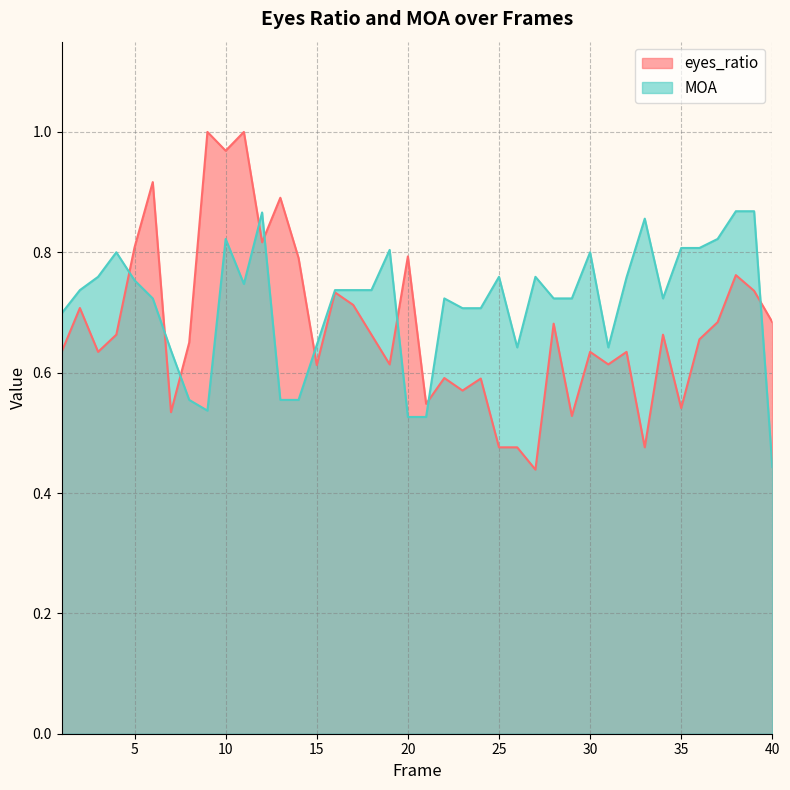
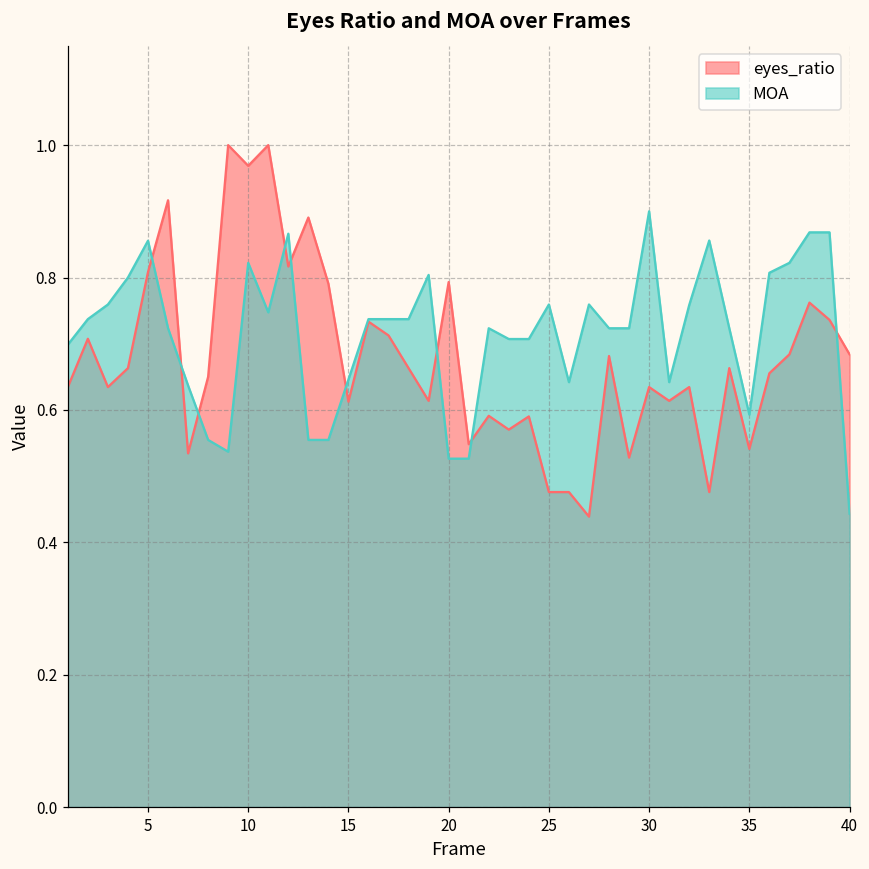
MOA, 5: 0.75 -> 0.86
MOA, 30: 0.8 -> 0.9
MOA, 35: 0.81 -> 0.59
